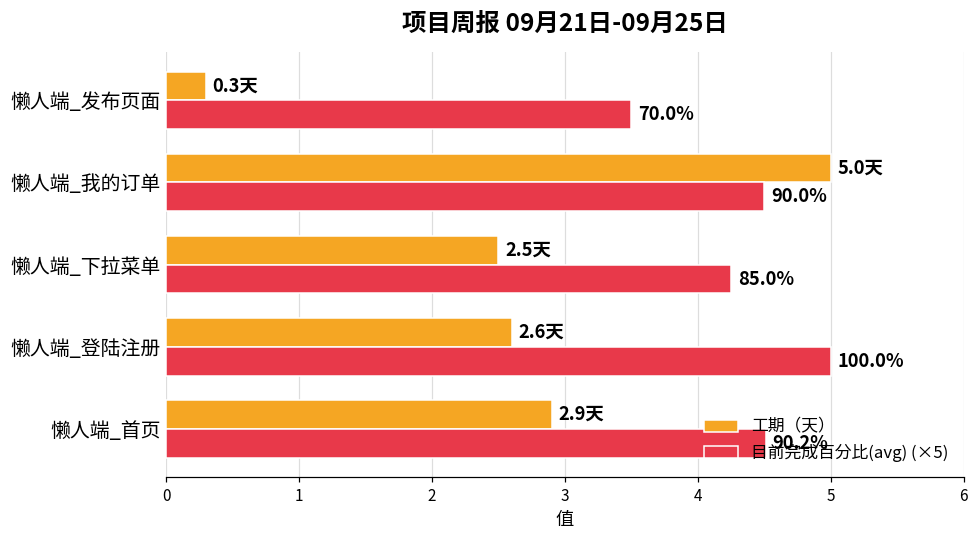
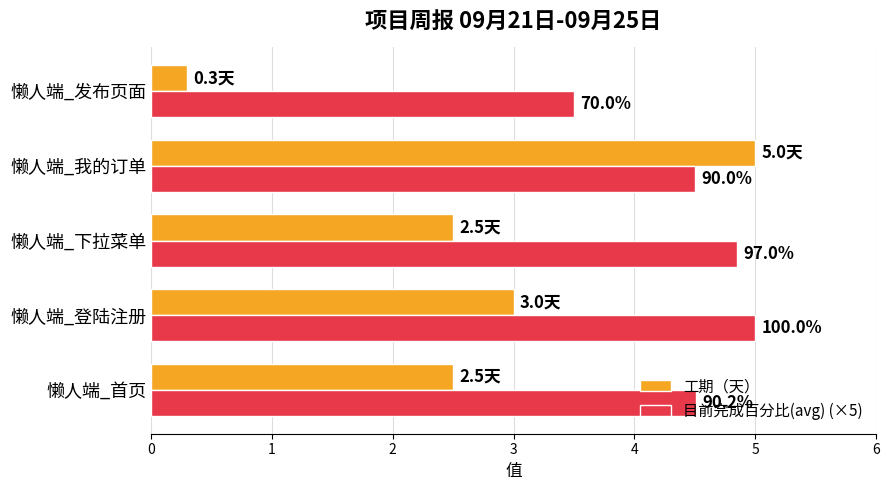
目前完成百分比(avg) (×5), 懒人端_下拉菜单: 85.0% -> 97.0%
工期（天）, 懒人端_登陆注册: 2.6天 -> 3.0天
工期（天）, 懒人端_首页: 2.9天 -> 2.5天
